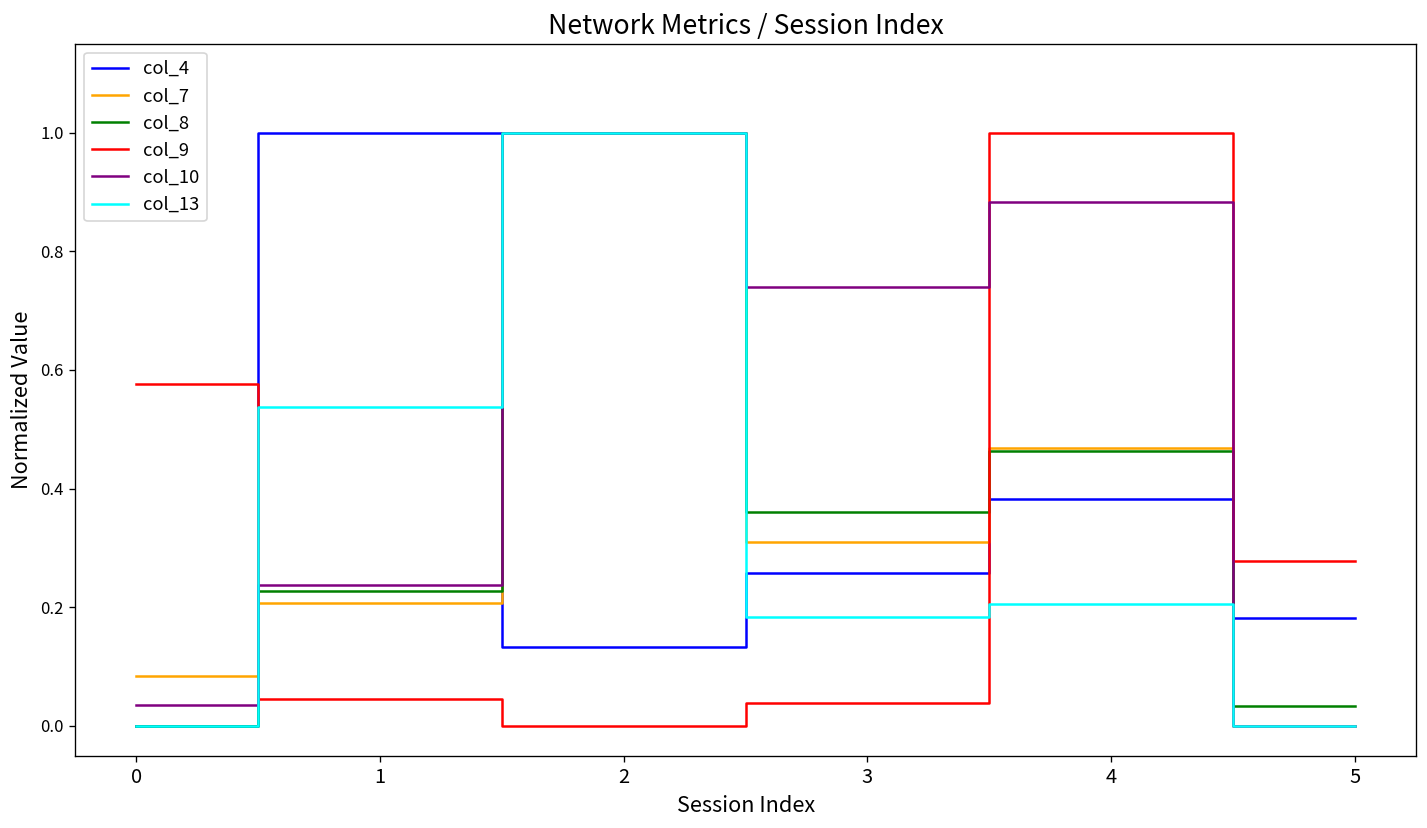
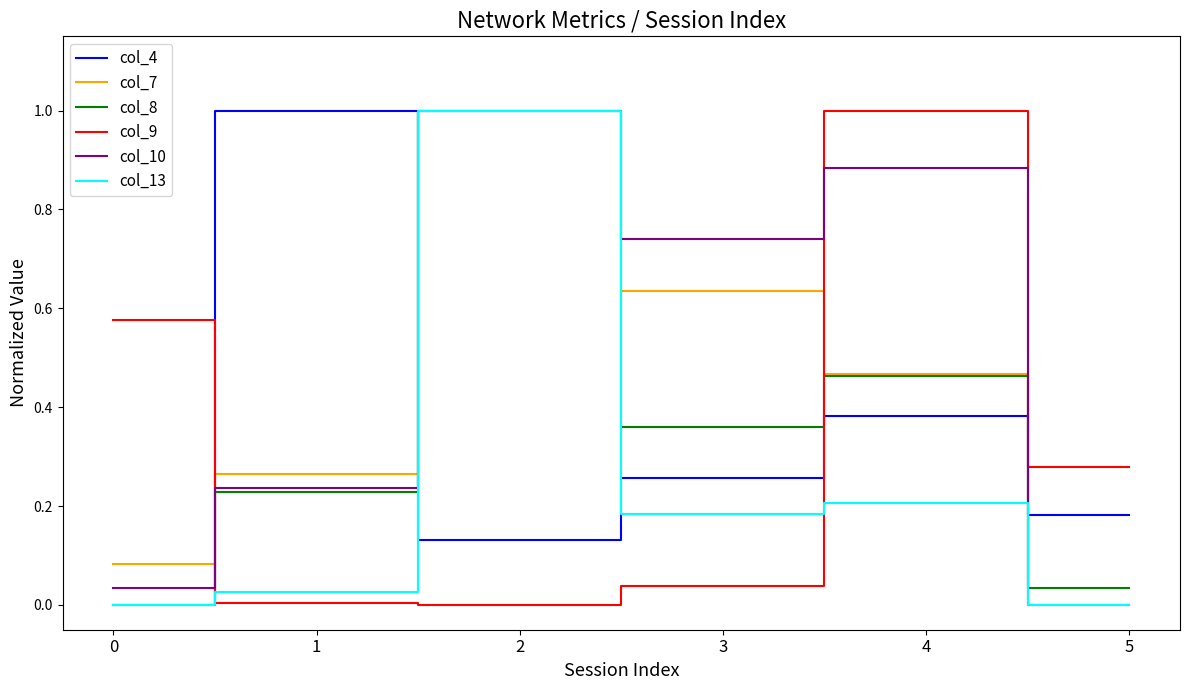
col_7, 1: 0.21 -> 0.27
col_9, 1: 0.05 -> 0.00
col_13, 1: 0.54 -> 0.03
col_7, 3: 0.31 -> 0.64
